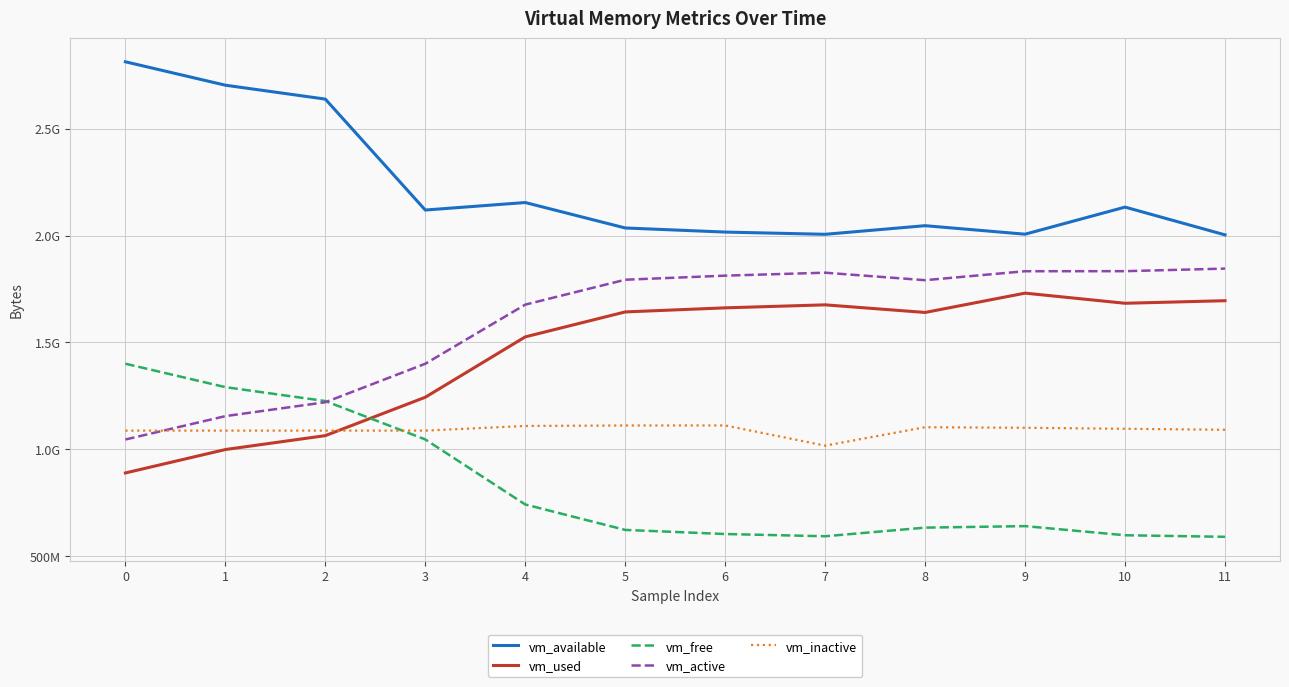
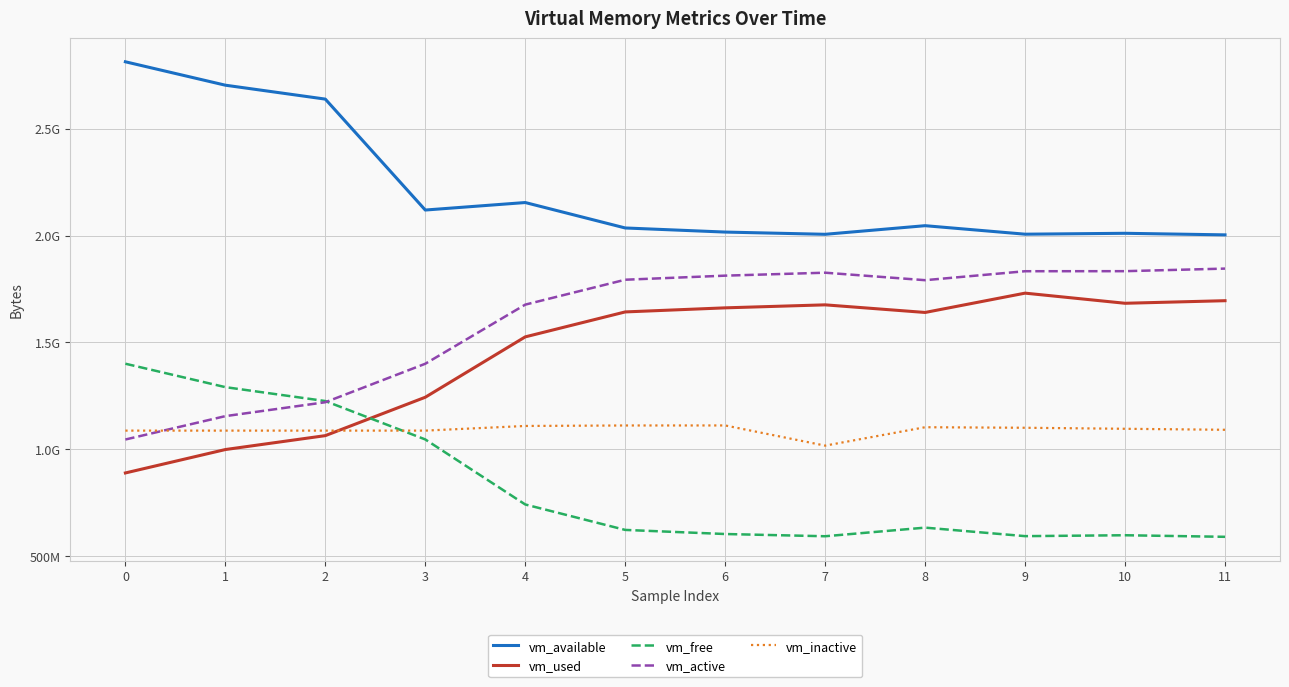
vm_free, 9: 640000000 -> 590000000
vm_available, 10: 2130000000 -> 2010000000
